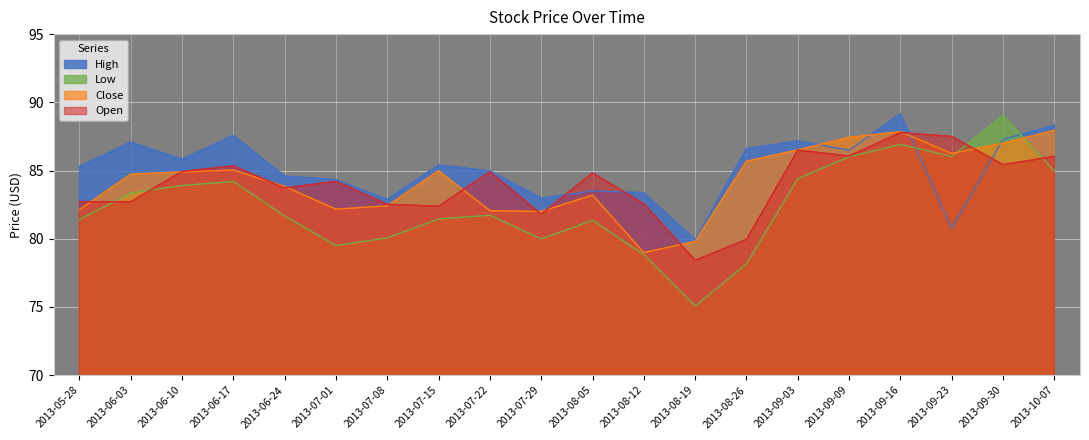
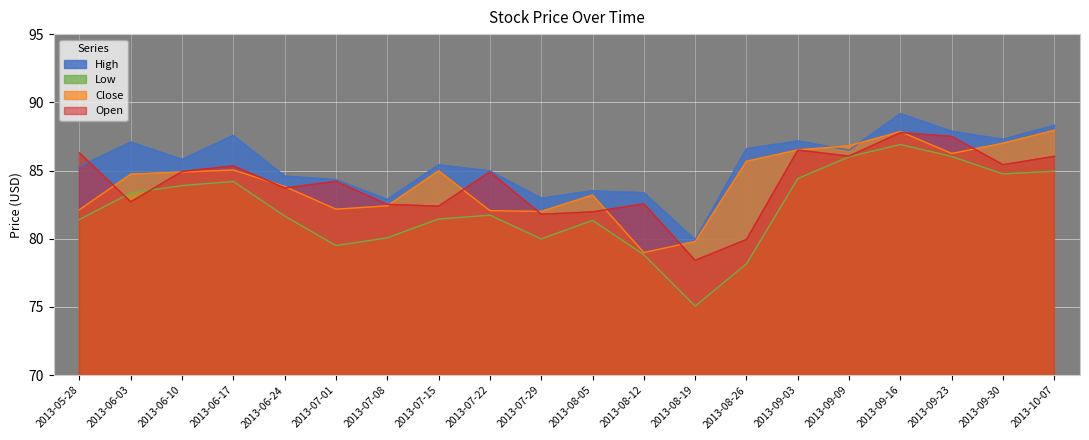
Open, 2013-05-28: 82.7 -> 86.3
Open, 2013-08-05: 84.8 -> 82.0
Close, 2013-09-09: 87.4 -> 86.8
High, 2013-09-23: 80.8 -> 87.9
Low, 2013-09-30: 89.0 -> 84.8
